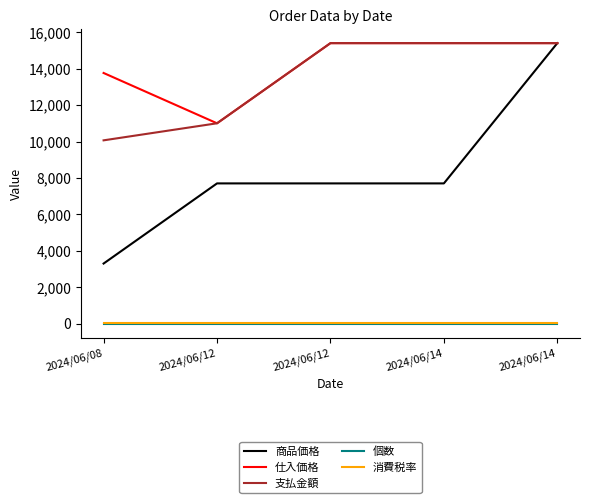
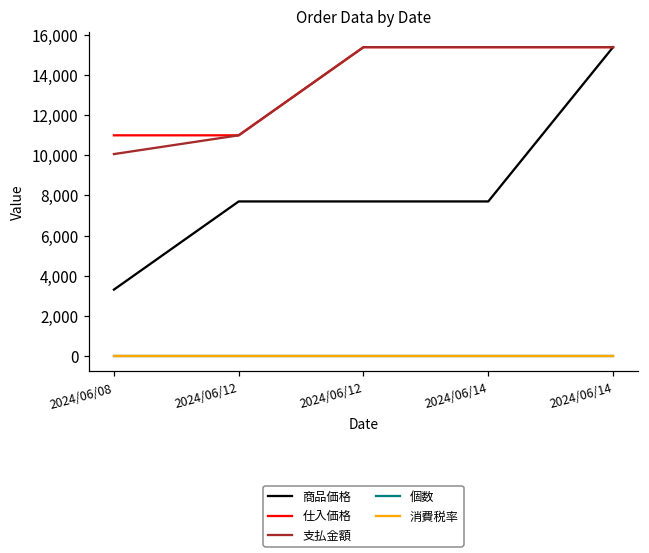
仕入価格, 2024/06/08: 13,800 -> 11,000
